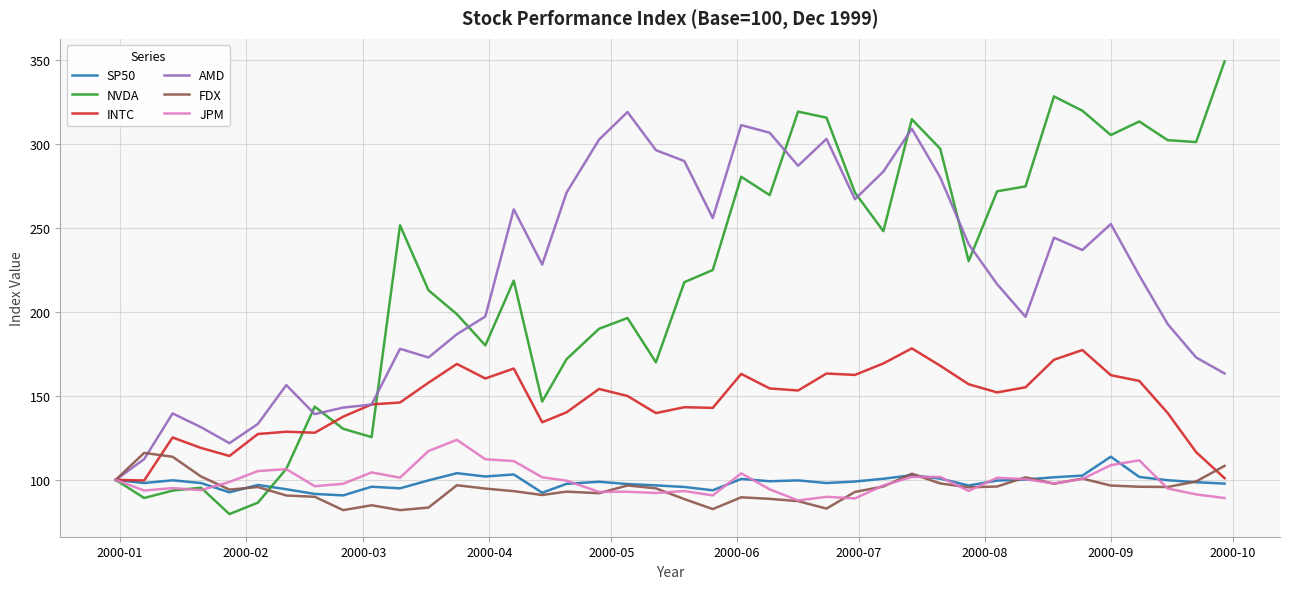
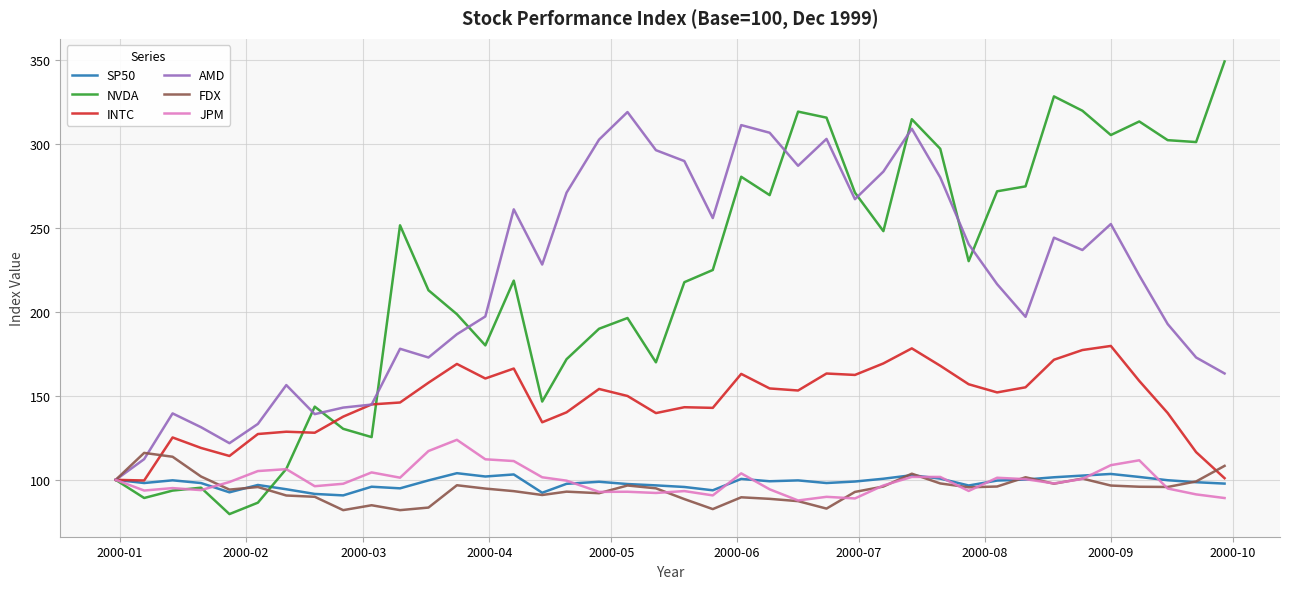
SP50, 2000-09: 114 -> 104
INTC, 2000-09: 162 -> 180
